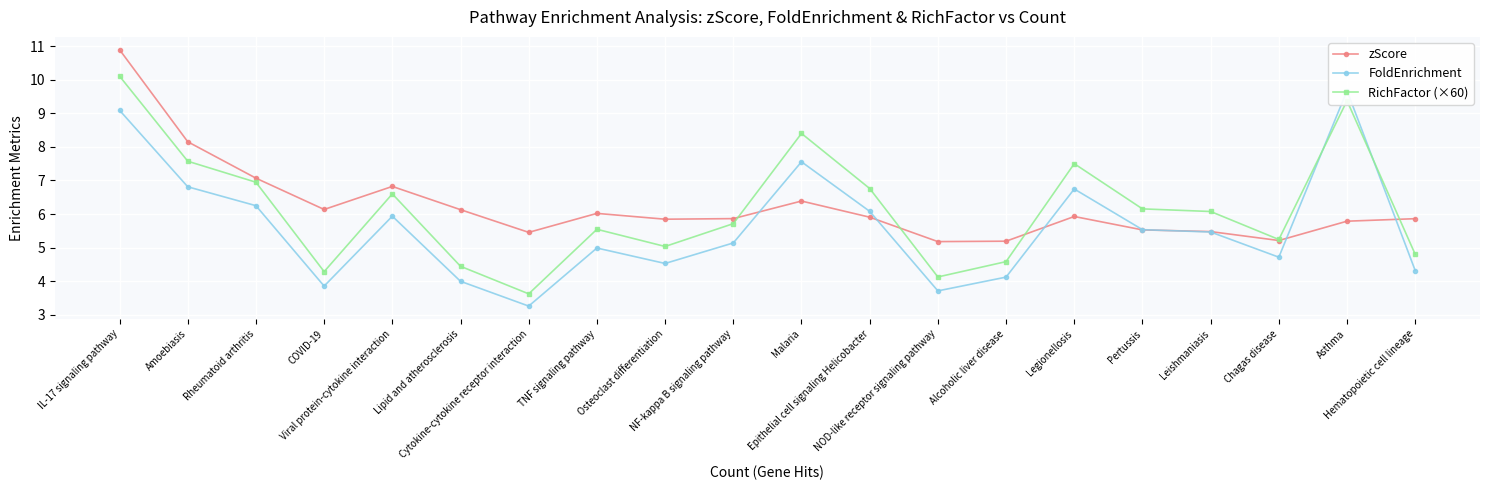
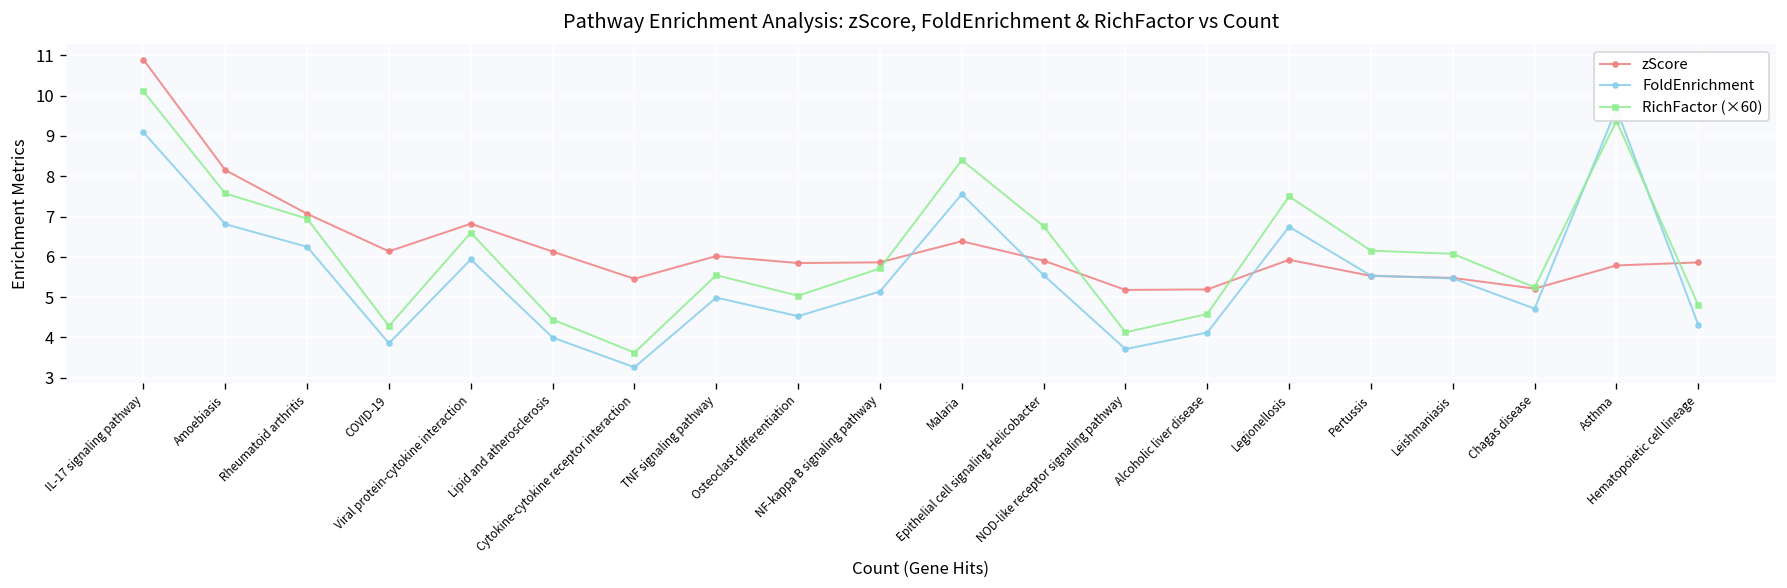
FoldEnrichment, Epithelial cell signaling Helicobacter: 6.1 -> 5.5
